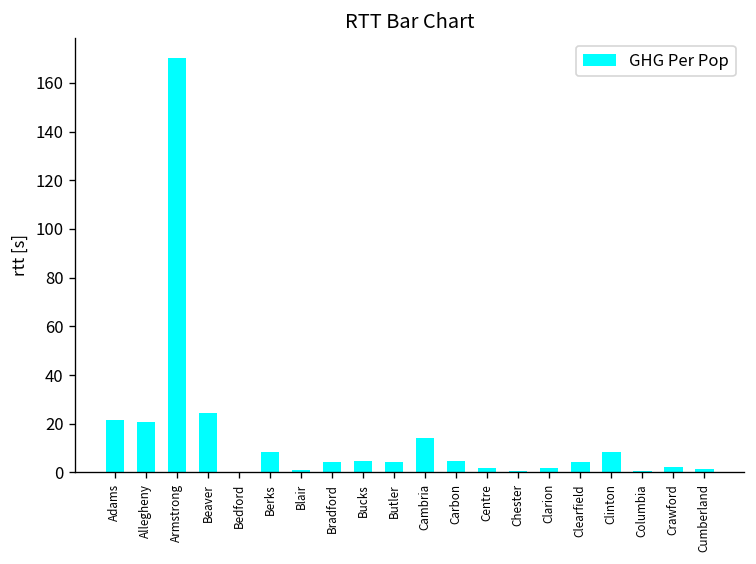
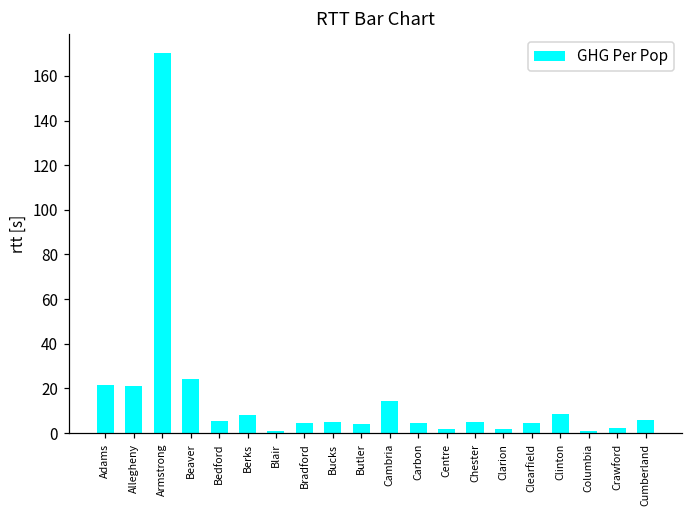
Bedford: 0 -> 5
Chester: 1 -> 5
Cumberland: 1 -> 6
